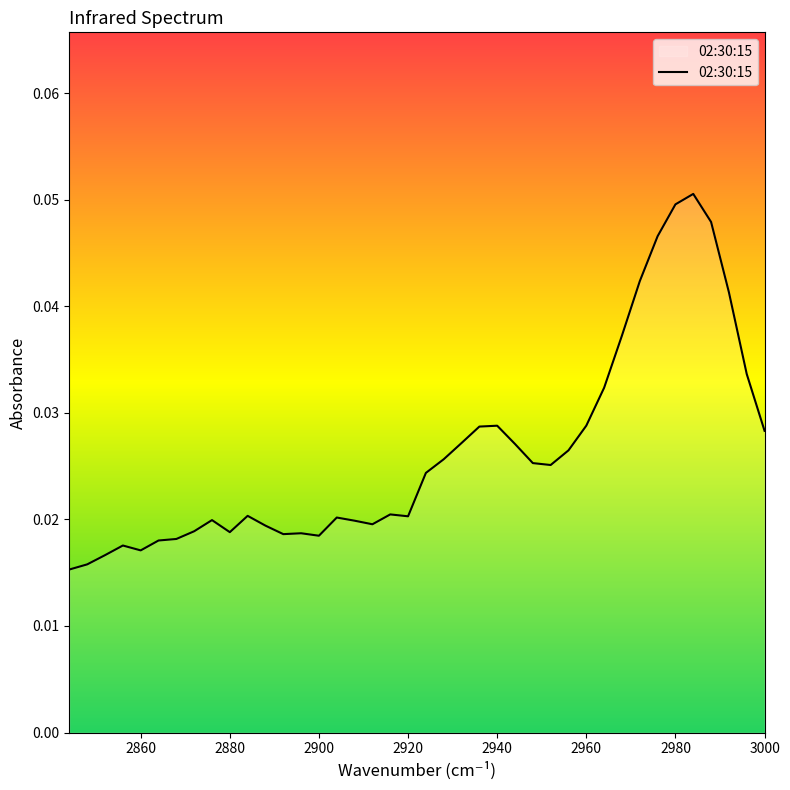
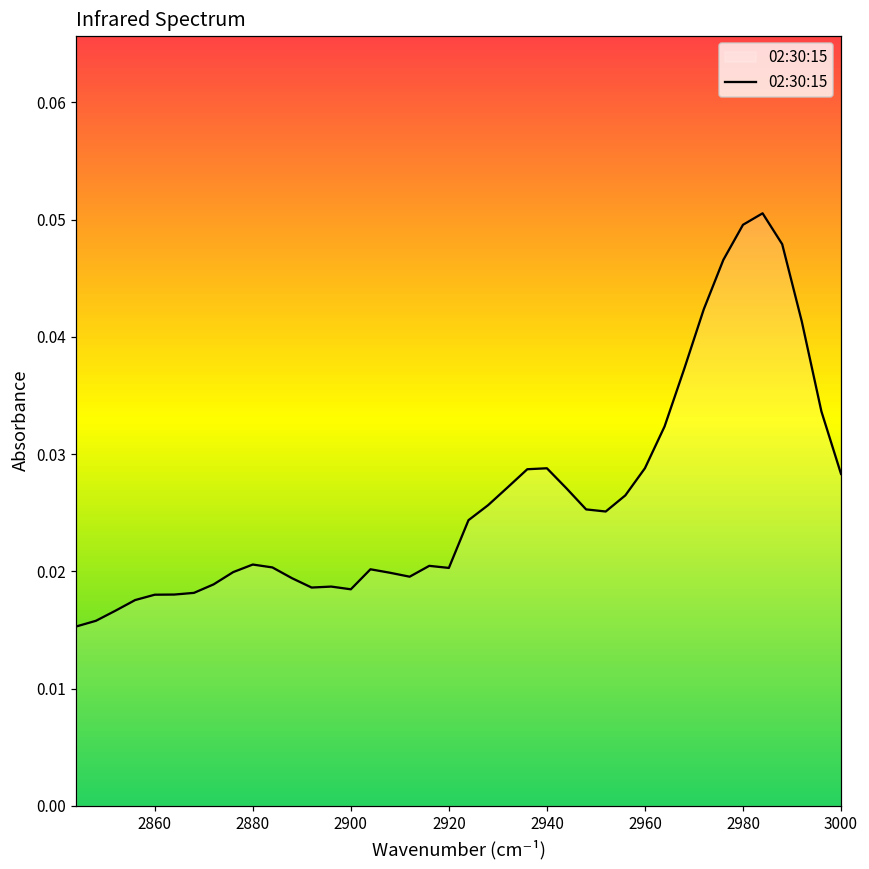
2860: 0.0171 -> 0.0180
2880: 0.0188 -> 0.0206
